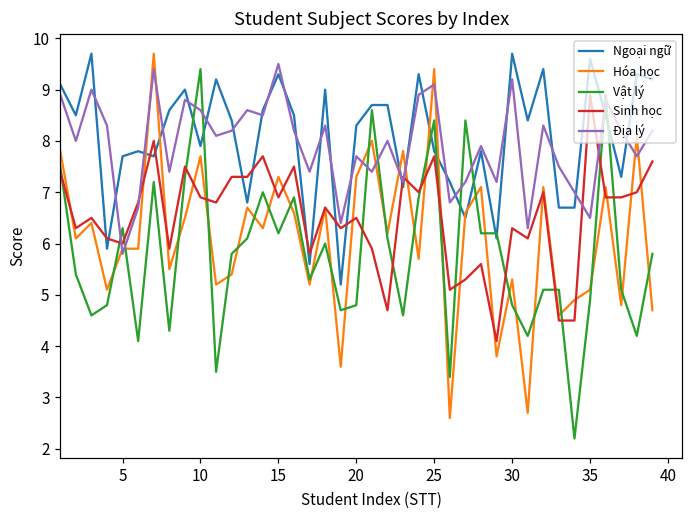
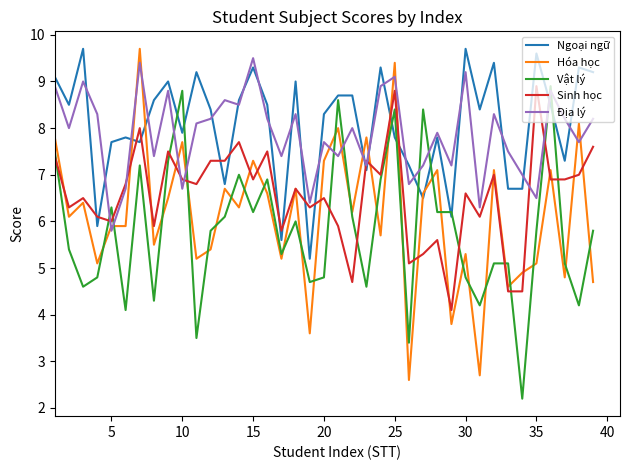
Vật lý, 10: 9.4 -> 8.8
Địa lý, 10: 8.6 -> 6.7
Sinh học, 25: 7.7 -> 8.8
Sinh học, 30: 6.3 -> 6.6
Vật lý, 35: 4.9 -> 5.8
